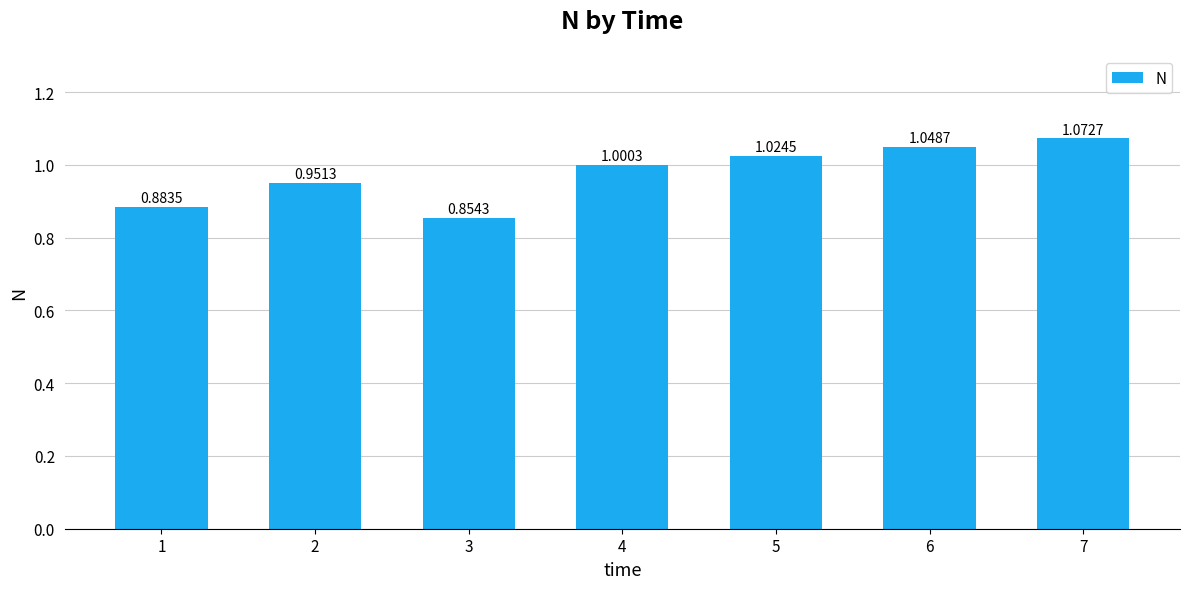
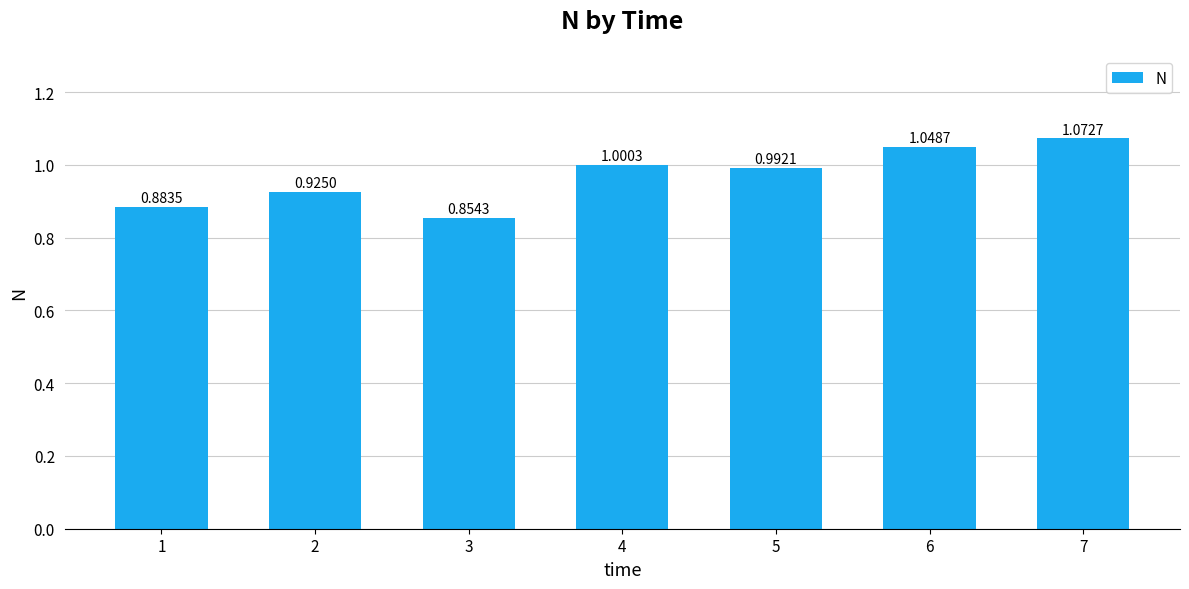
2: 0.9513 -> 0.9250
5: 1.0245 -> 0.9921
